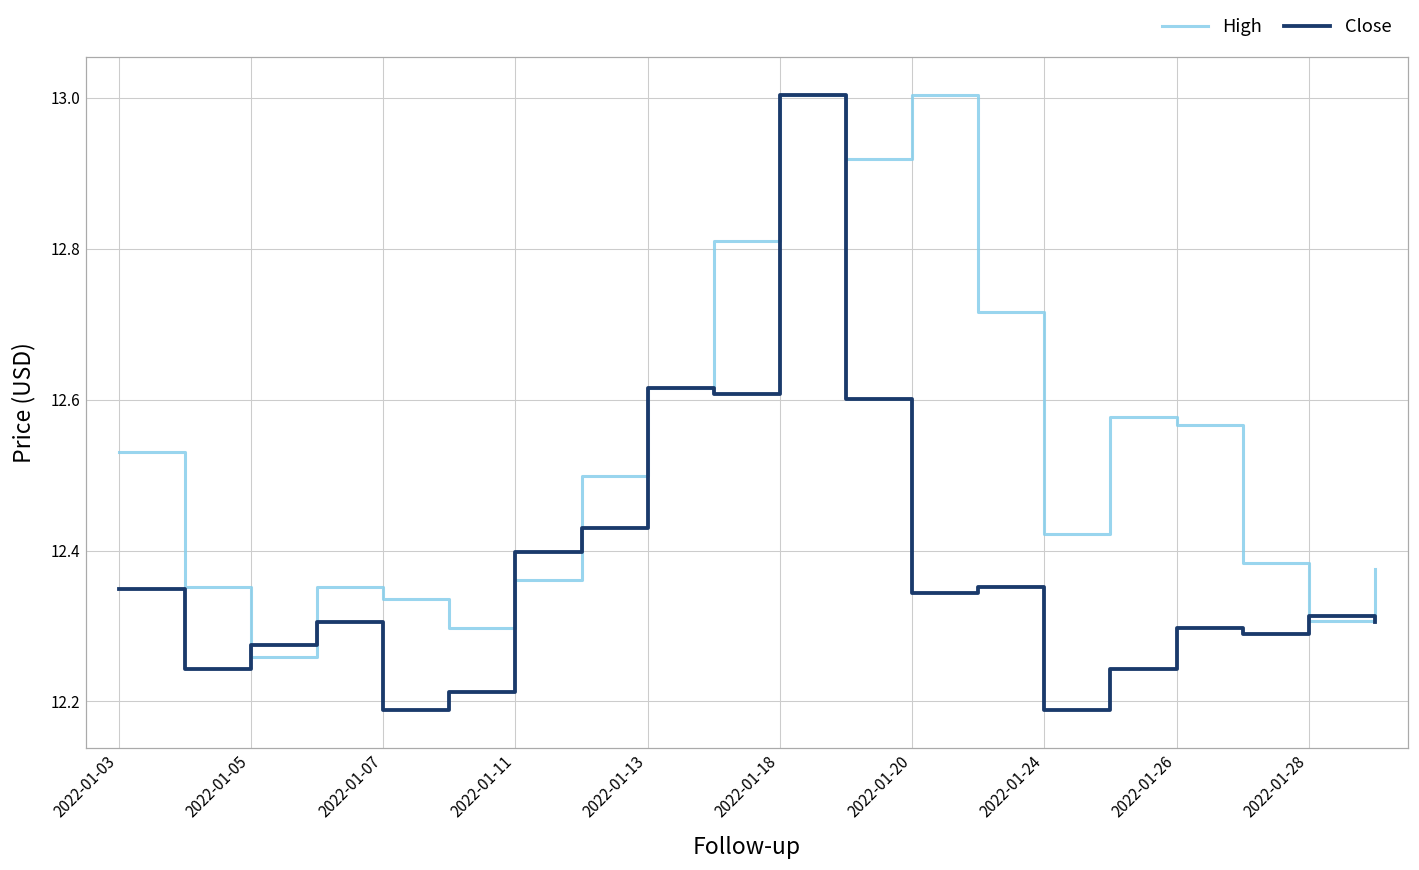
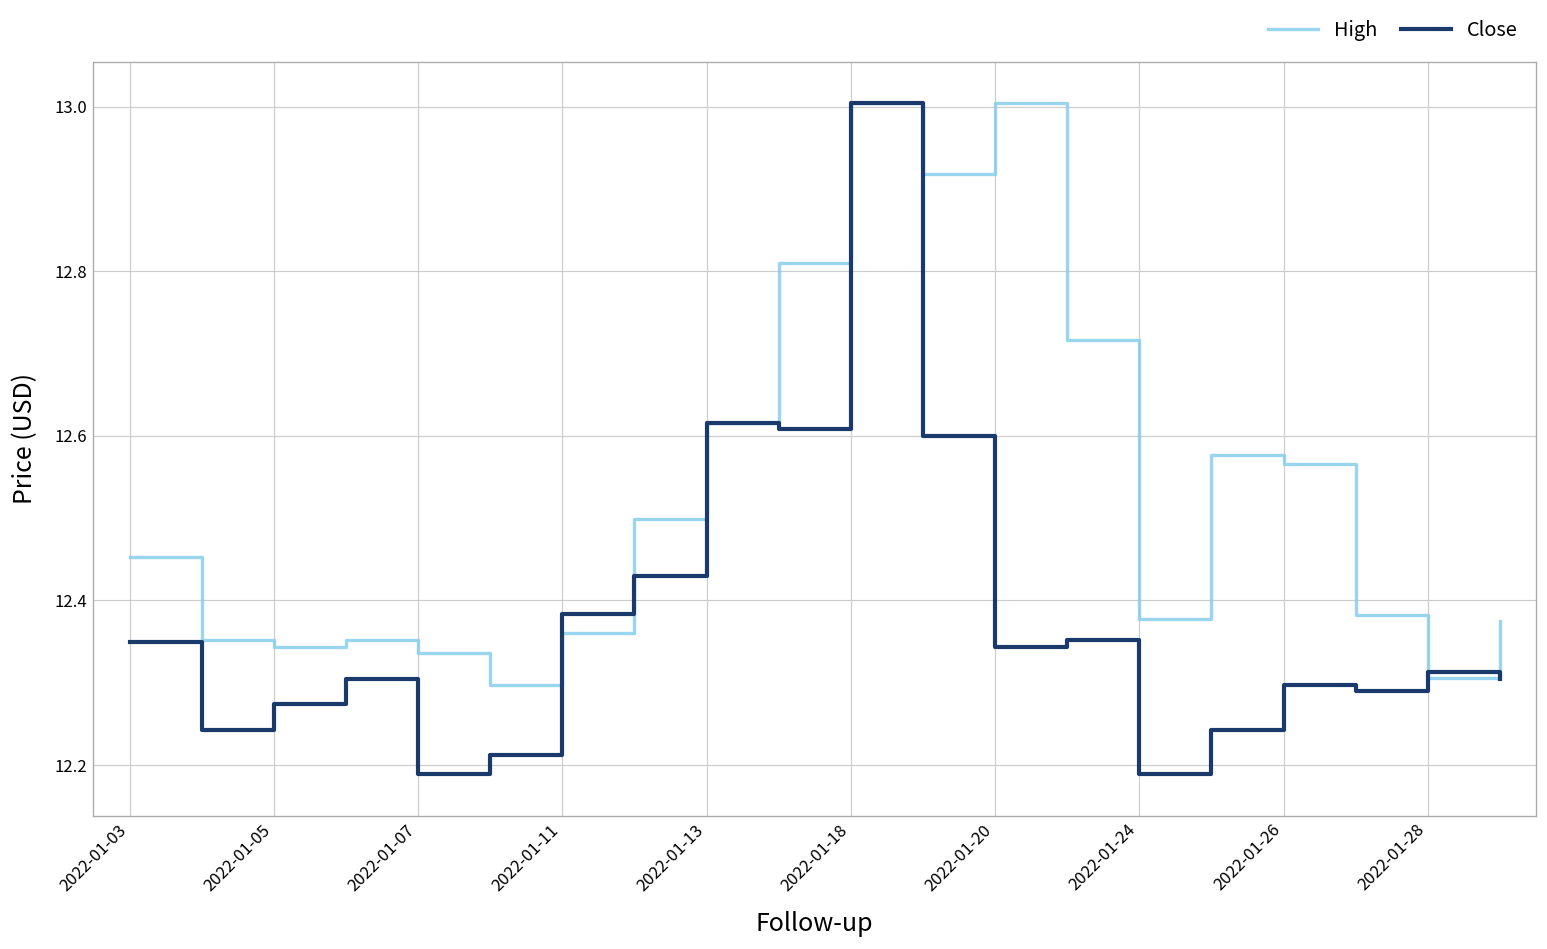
High, 2022-01-03: 12.53 -> 12.45
High, 2022-01-05: 12.26 -> 12.34
Close, 2022-01-11: 12.40 -> 12.38
High, 2022-01-24: 12.42 -> 12.38
